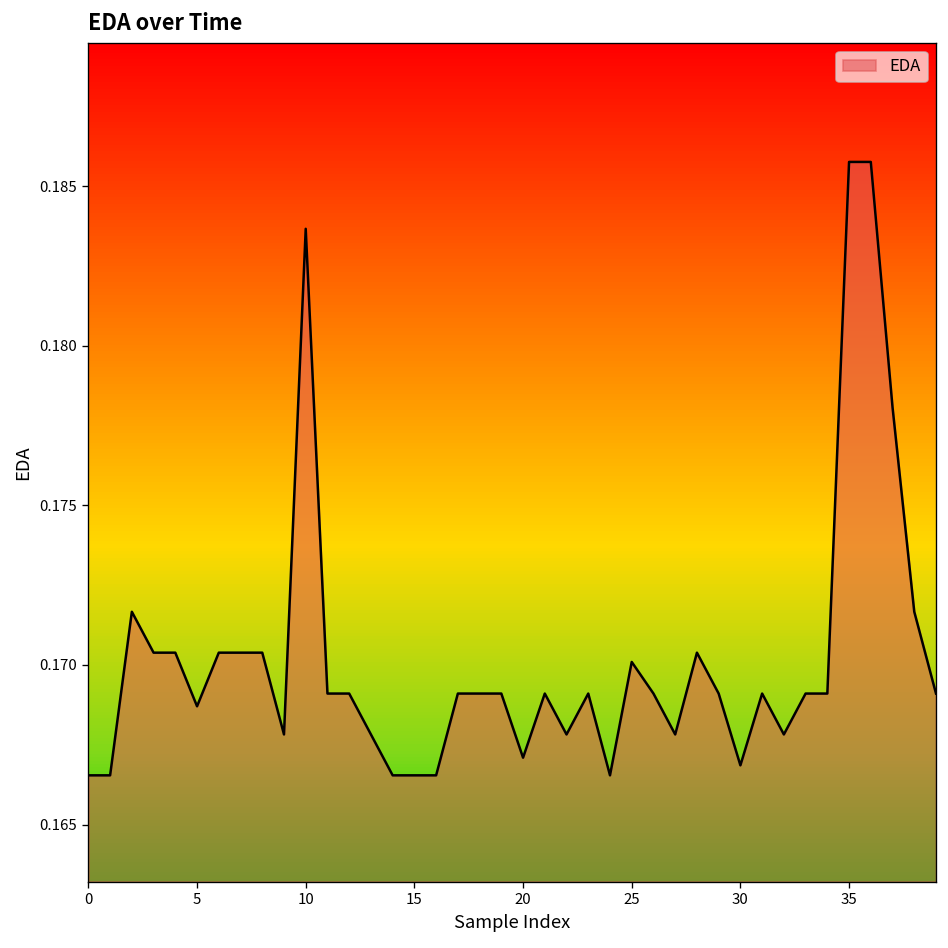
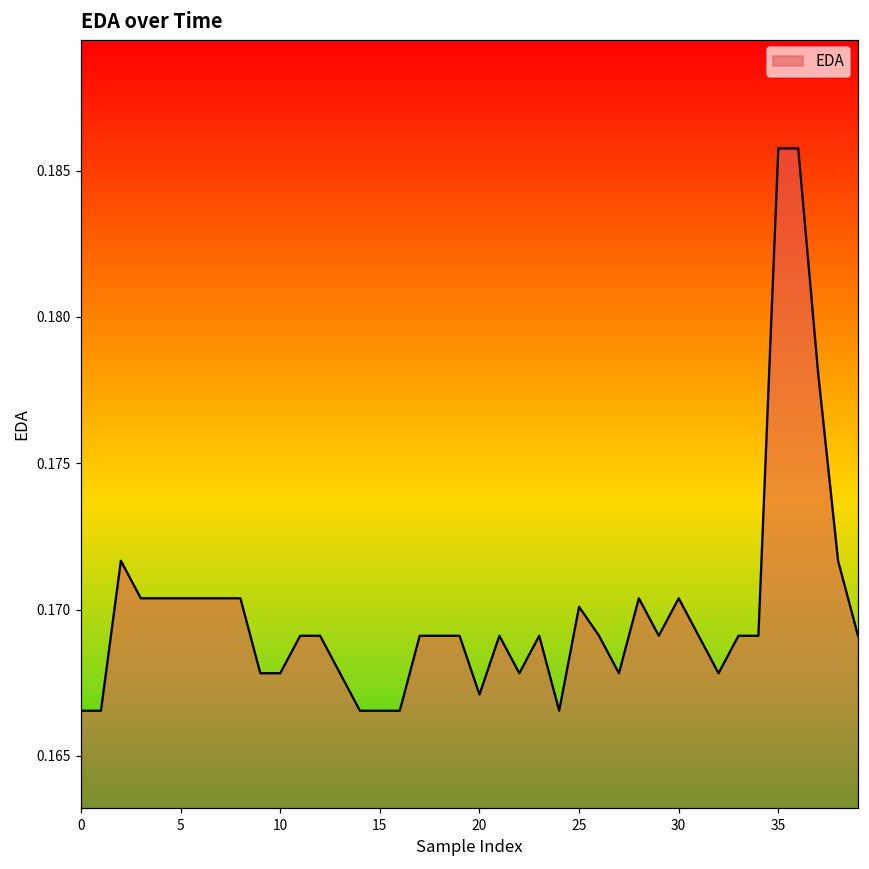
5: 0.1687 -> 0.1704
10: 0.1837 -> 0.1678
30: 0.1669 -> 0.1704
